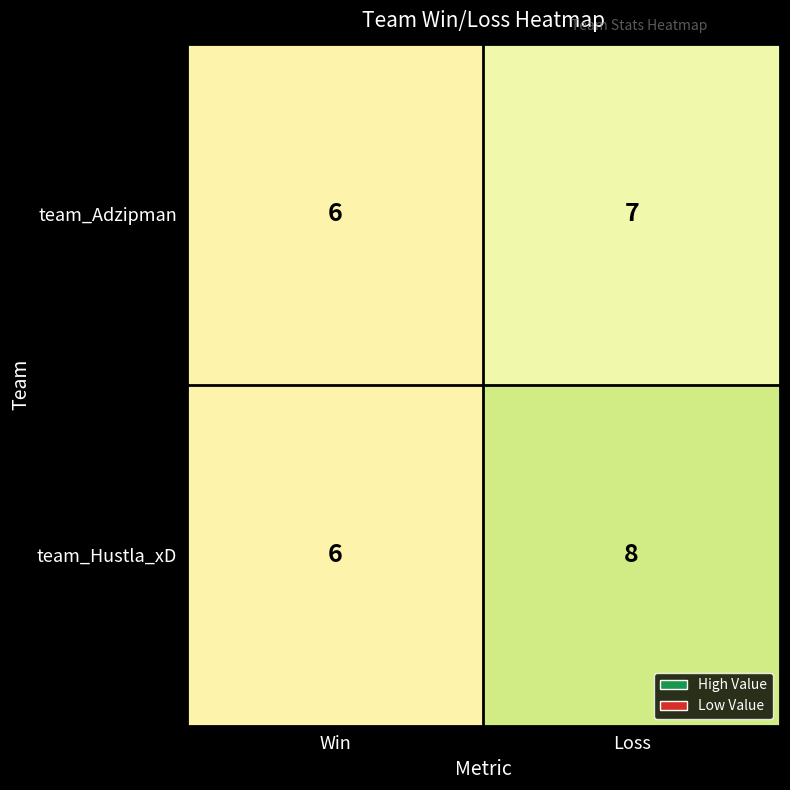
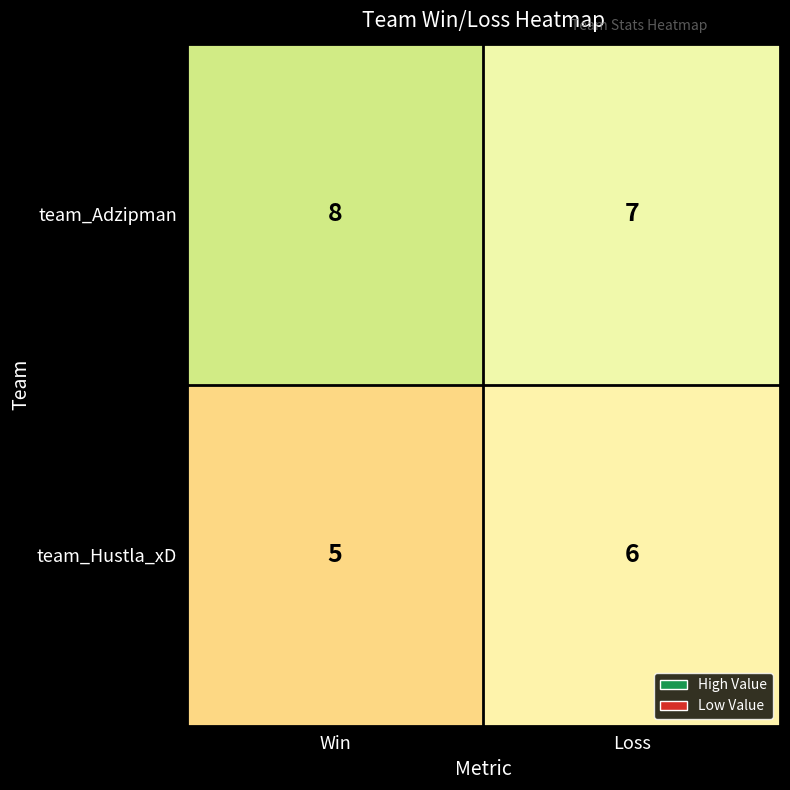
team_Adzipman, Win: 6 -> 8
team_Hustla_xD, Win: 6 -> 5
team_Hustla_xD, Loss: 8 -> 6
